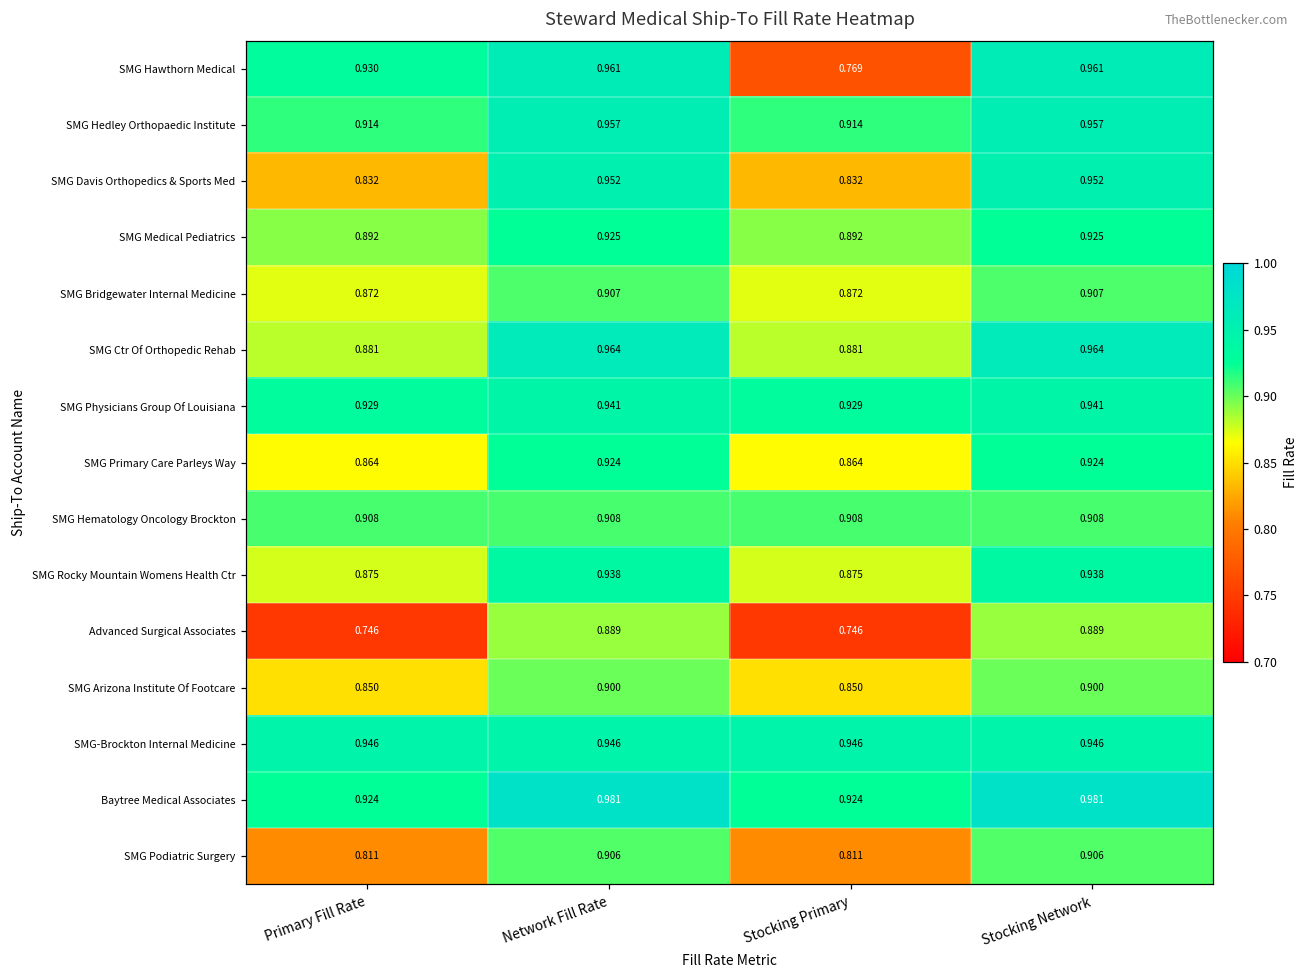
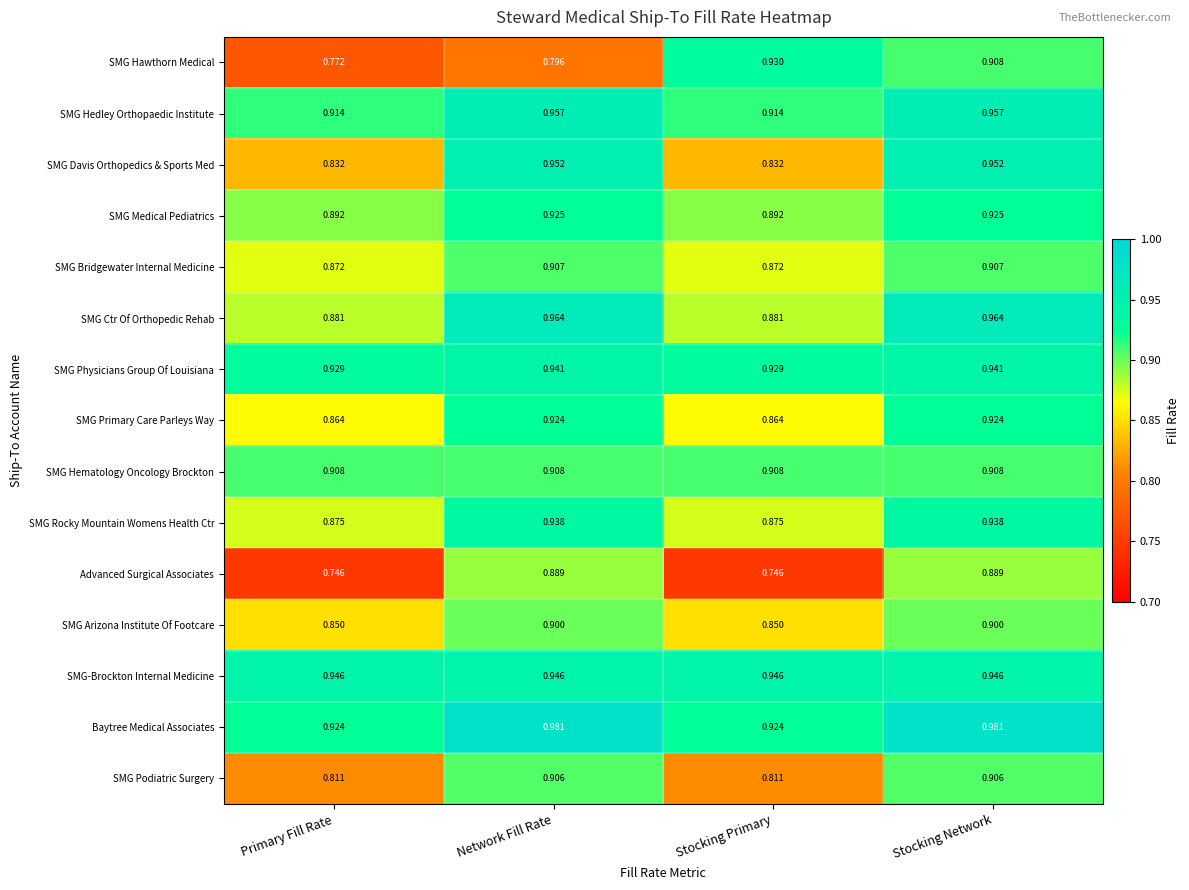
SMG Hawthorn Medical, Primary Fill Rate: 0.930 -> 0.772
SMG Hawthorn Medical, Network Fill Rate: 0.961 -> 0.796
SMG Hawthorn Medical, Stocking Primary: 0.769 -> 0.930
SMG Hawthorn Medical, Stocking Network: 0.961 -> 0.908
